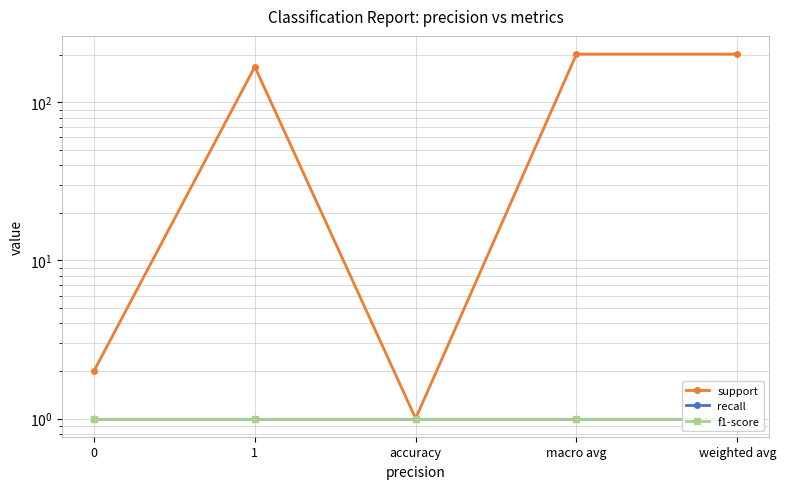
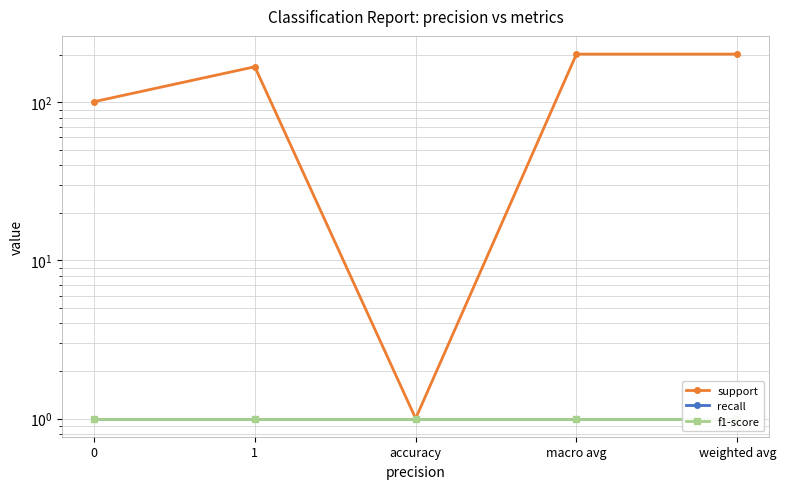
support, 0: 2 -> 100
